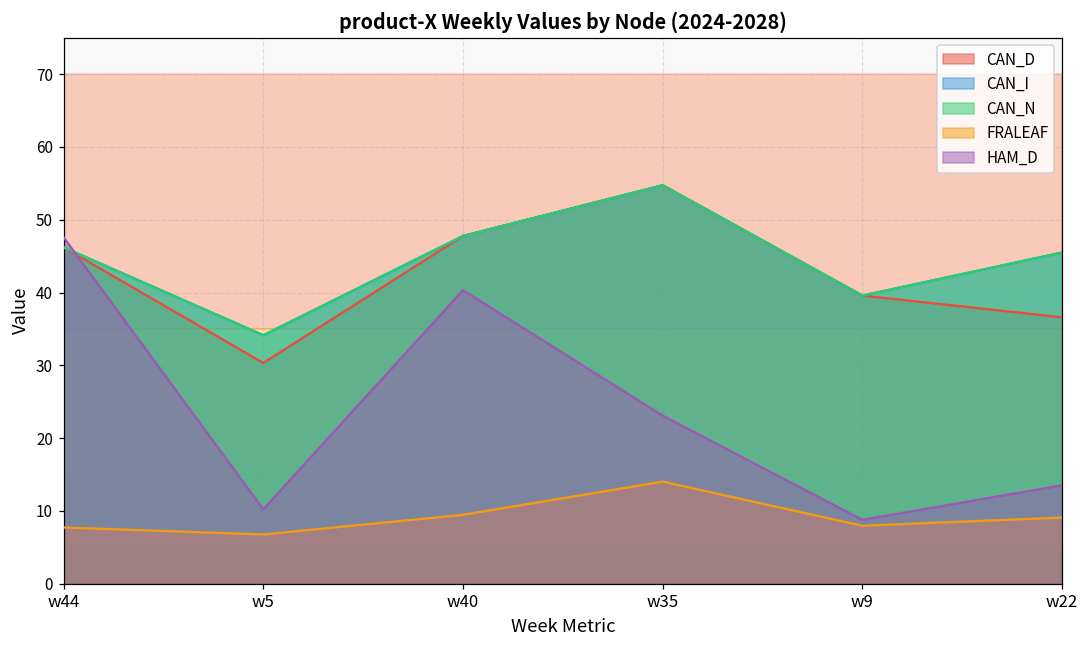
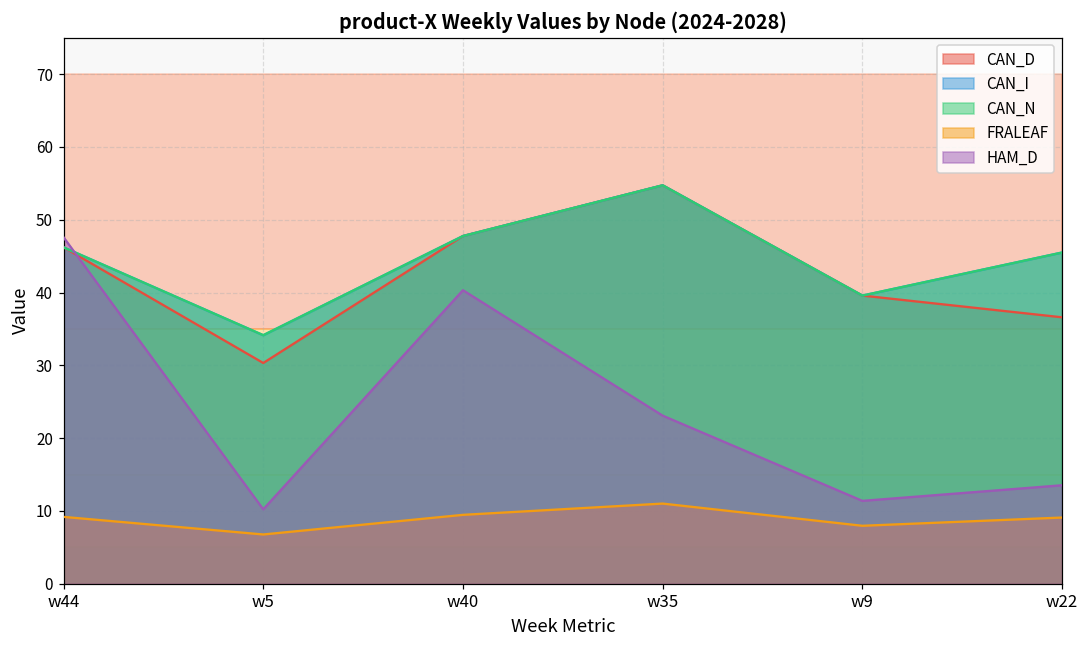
FRALEAF, w44: 8 -> 9
FRALEAF, w35: 14 -> 11
HAM_D, w9: 9 -> 11
